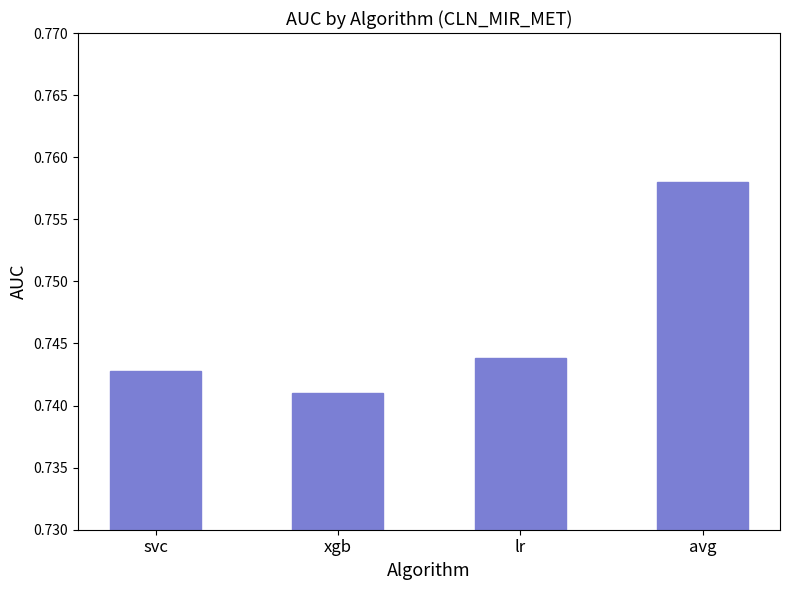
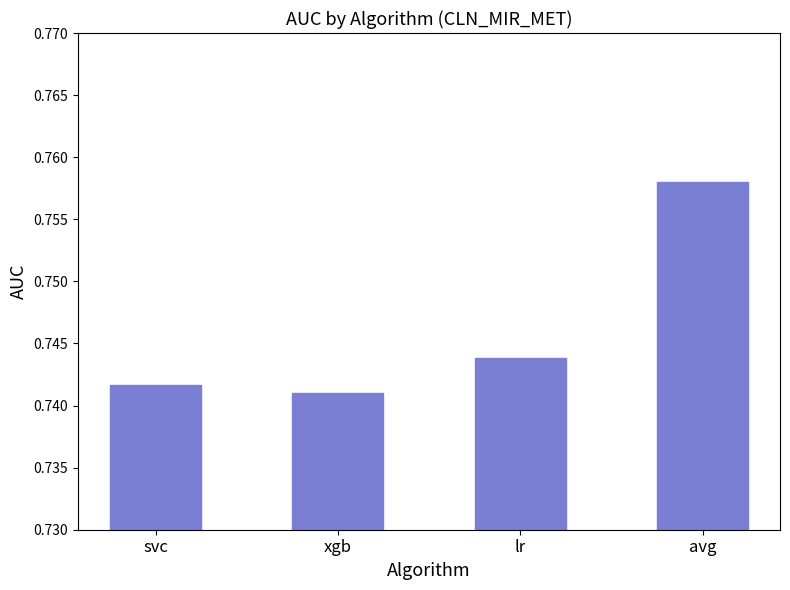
svc: 0.7428 -> 0.7417
